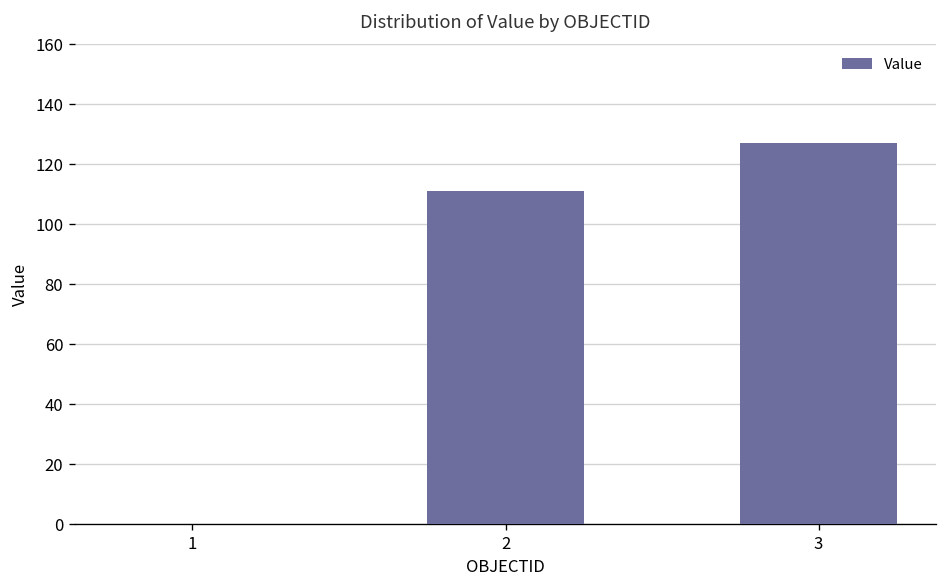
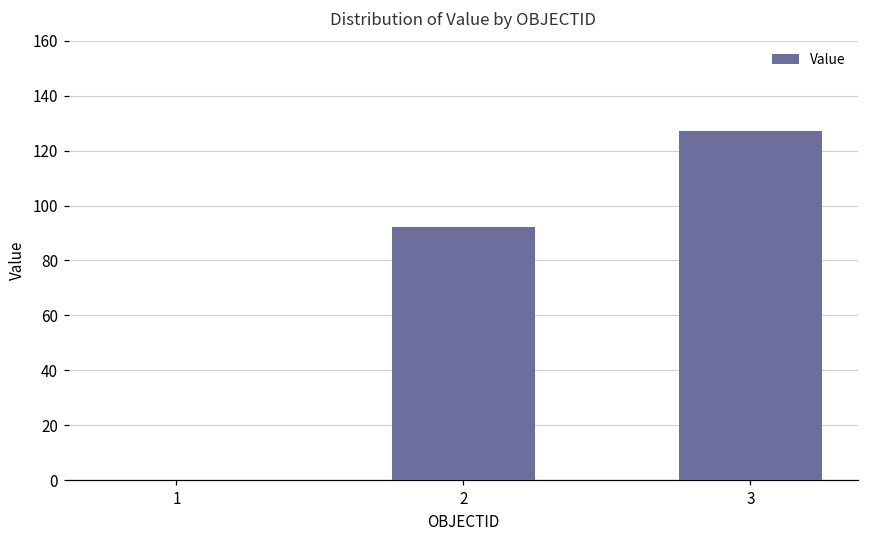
2: 111 -> 92
